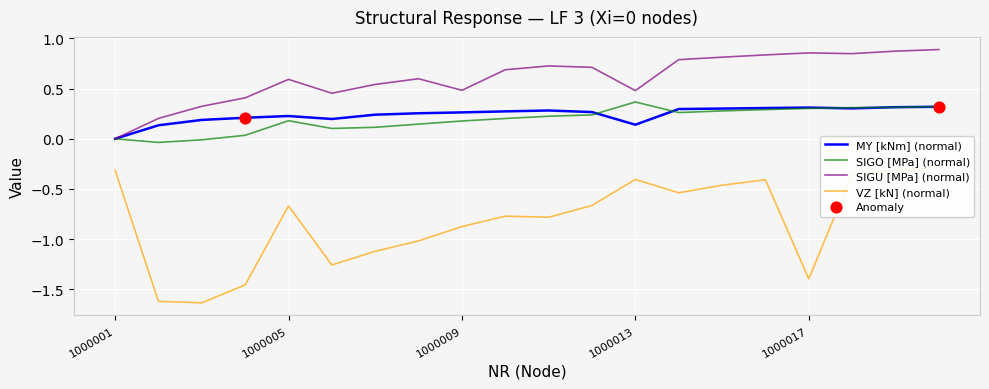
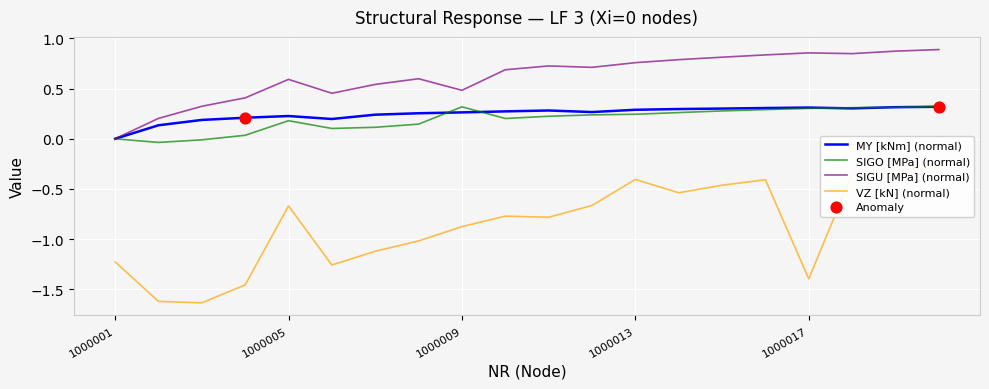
VZ [kN] (normal), 1000001: -0.31 -> -1.23
SIGO [MPa] (normal), 1000009: 0.18 -> 0.32
MY [kNm] (normal), 1000013: 0.14 -> 0.29
SIGO [MPa] (normal), 1000013: 0.37 -> 0.24
SIGU [MPa] (normal), 1000013: 0.48 -> 0.76
